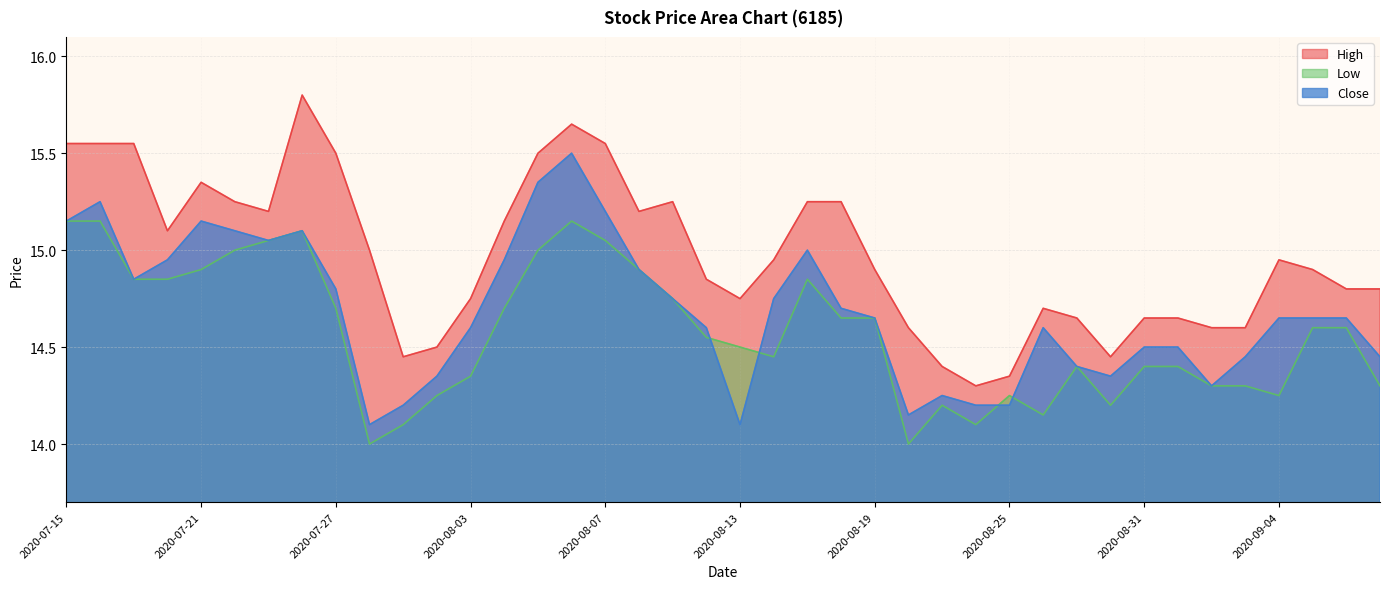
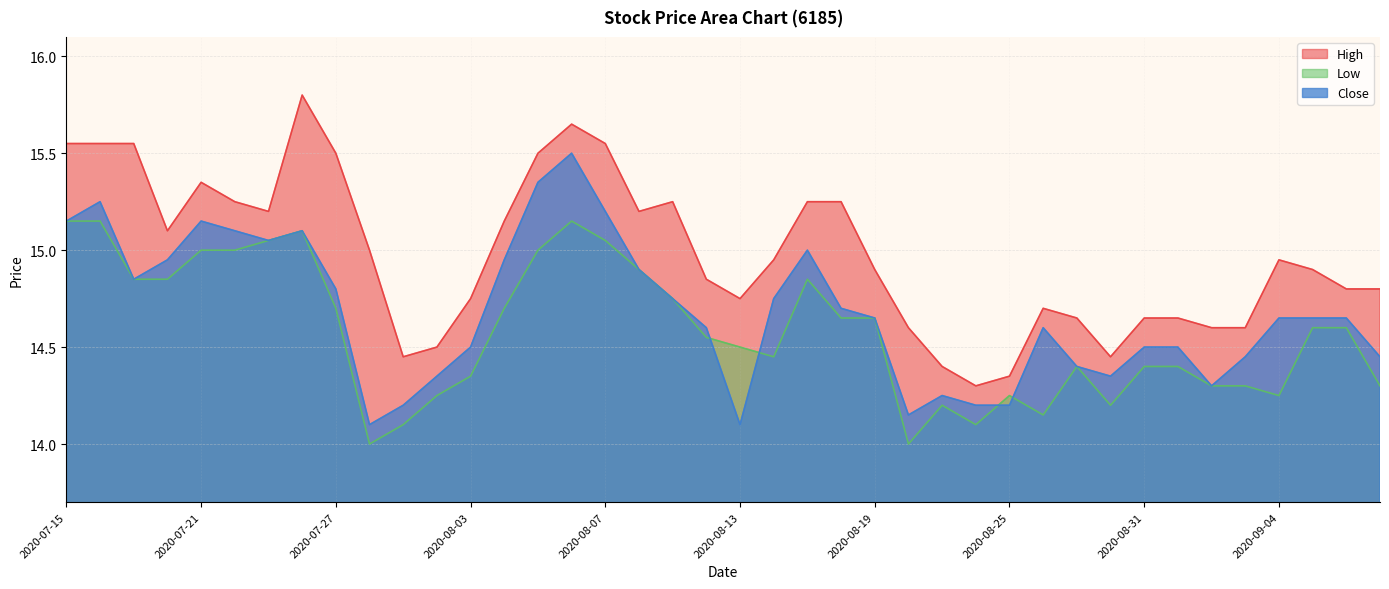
Low, 2020-07-21: 14.9 -> 15.0
Close, 2020-08-03: 14.6 -> 14.5
